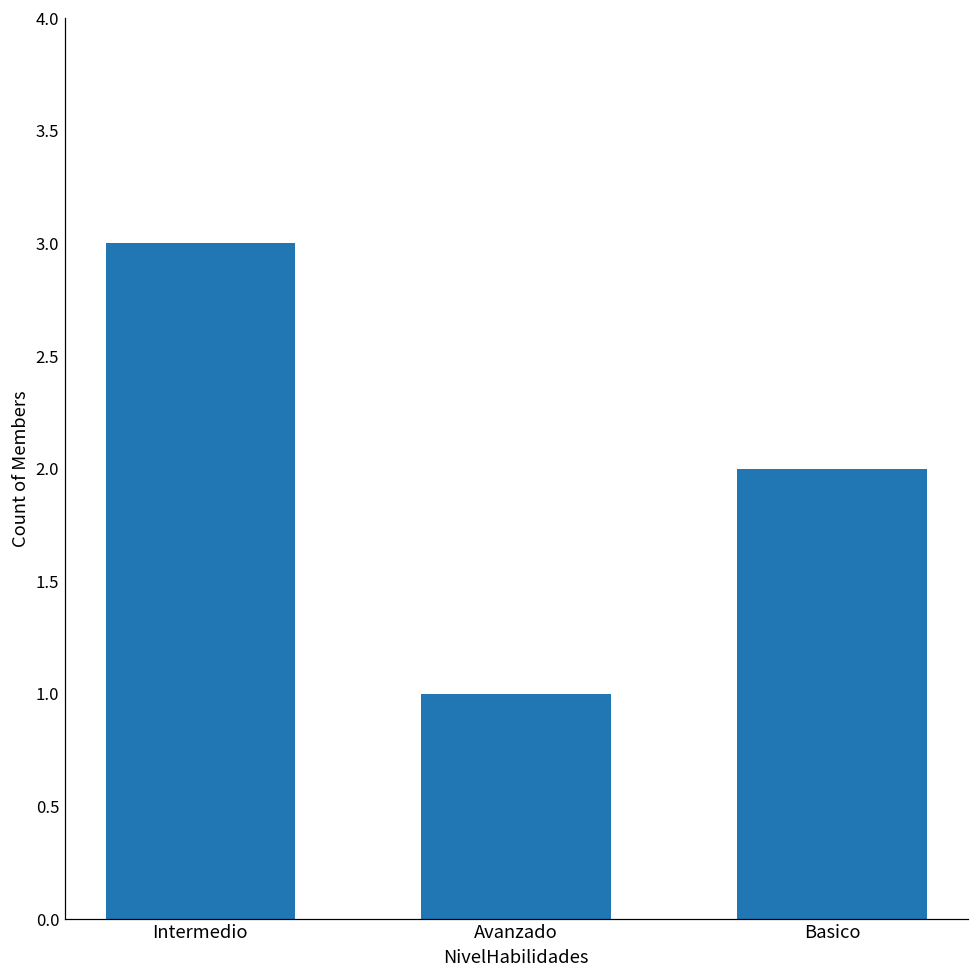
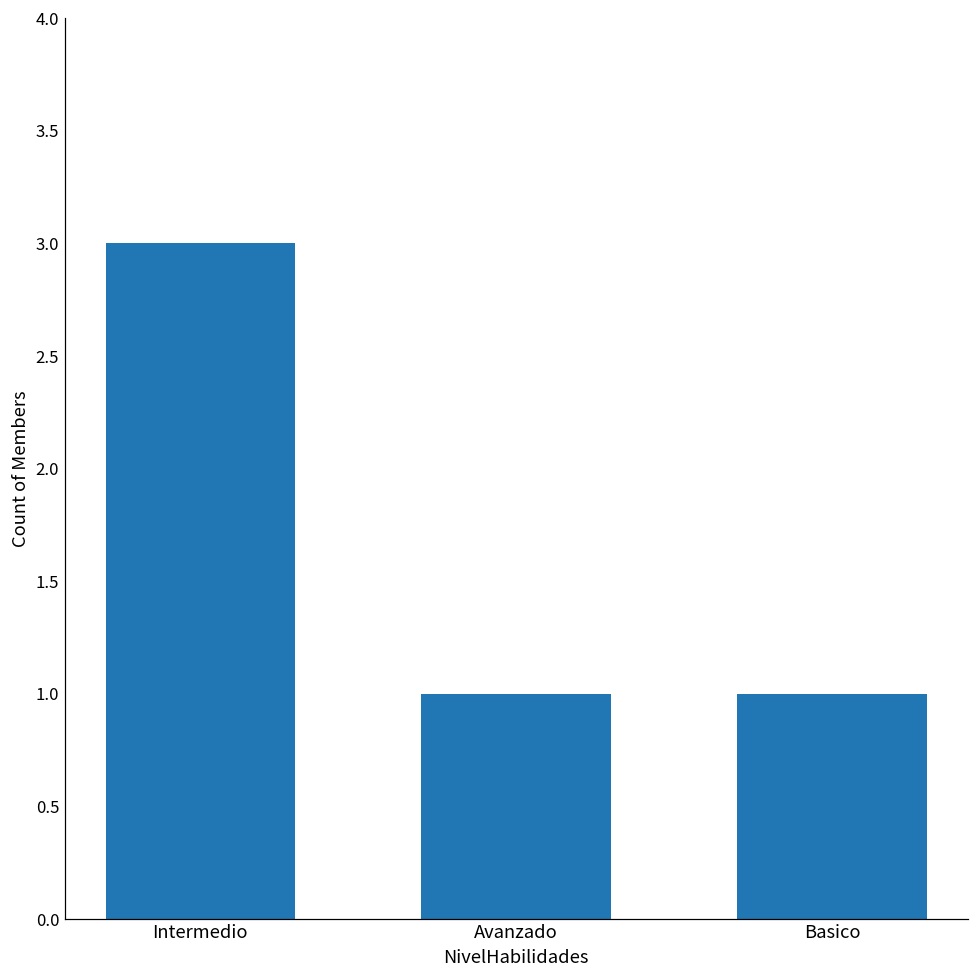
Basico: 2 -> 1
